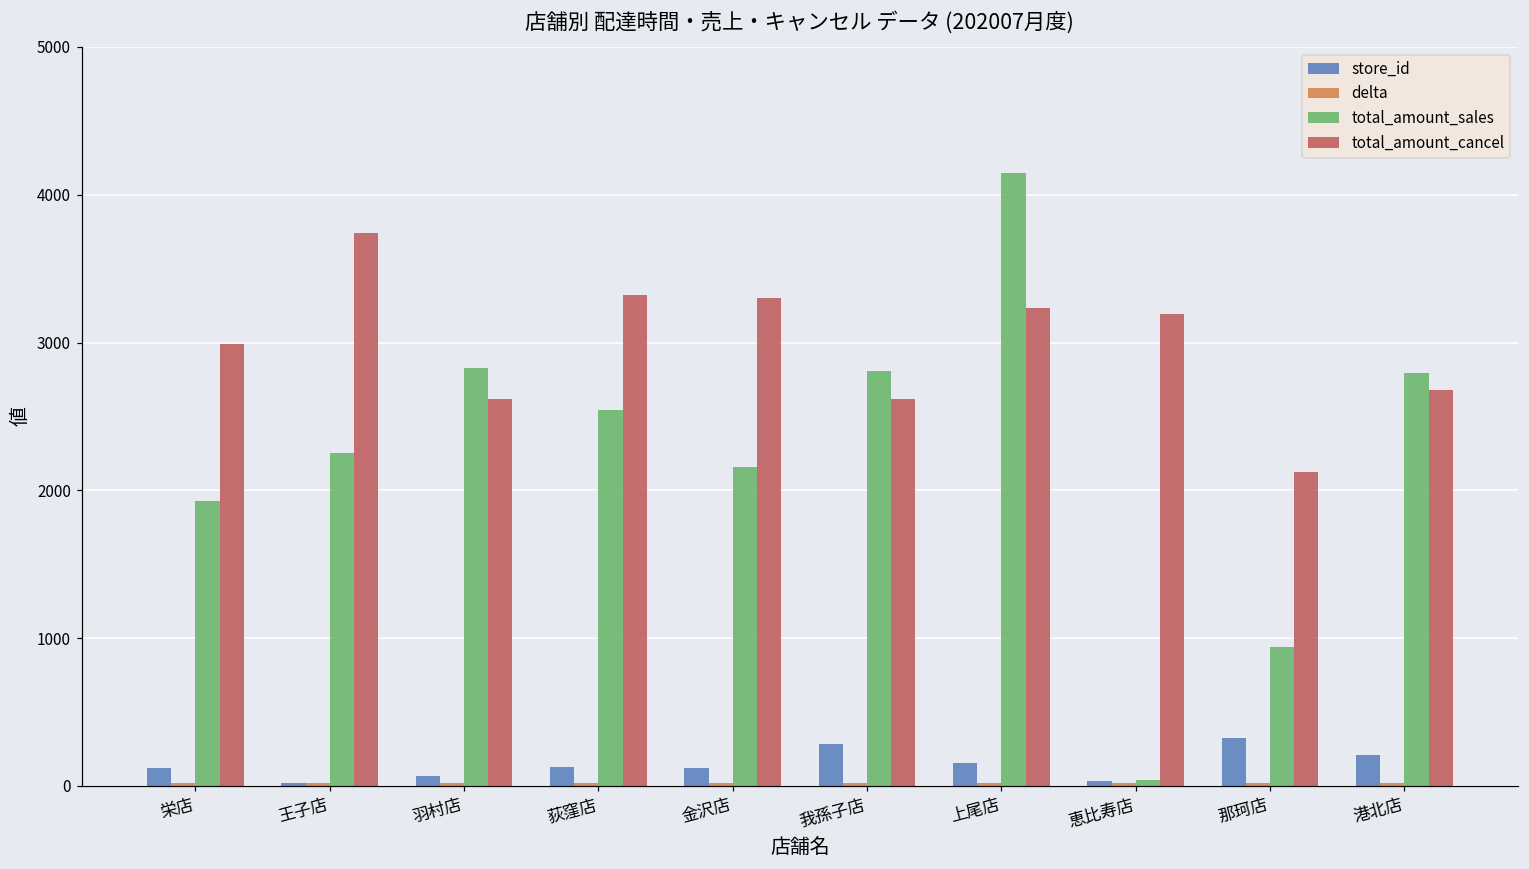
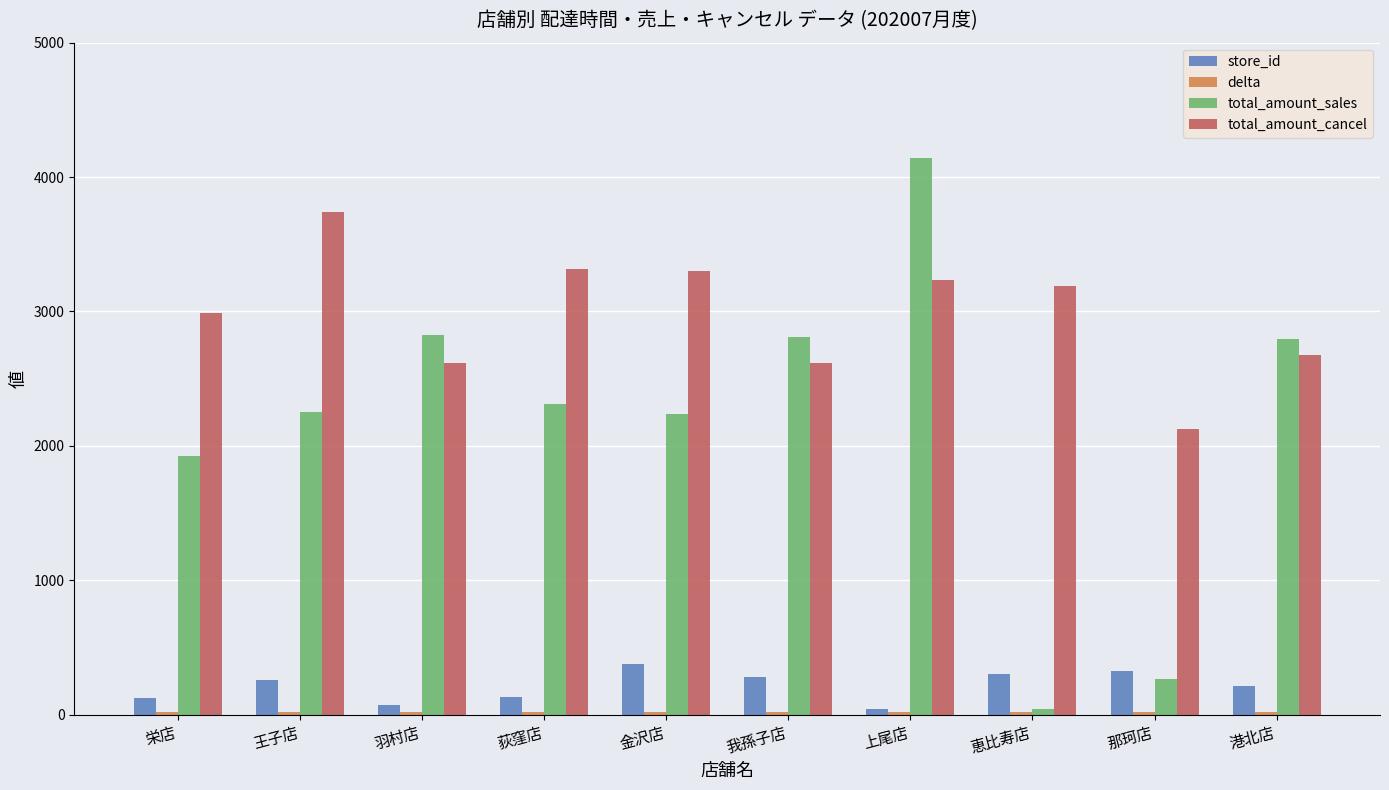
store_id, 王子店: 20 -> 260
total_amount_sales, 荻窪店: 2540 -> 2310
store_id, 金沢店: 120 -> 380
total_amount_sales, 金沢店: 2160 -> 2240
store_id, 上尾店: 150 -> 40
store_id, 恵比寿店: 30 -> 300
total_amount_sales, 那珂店: 940 -> 270
